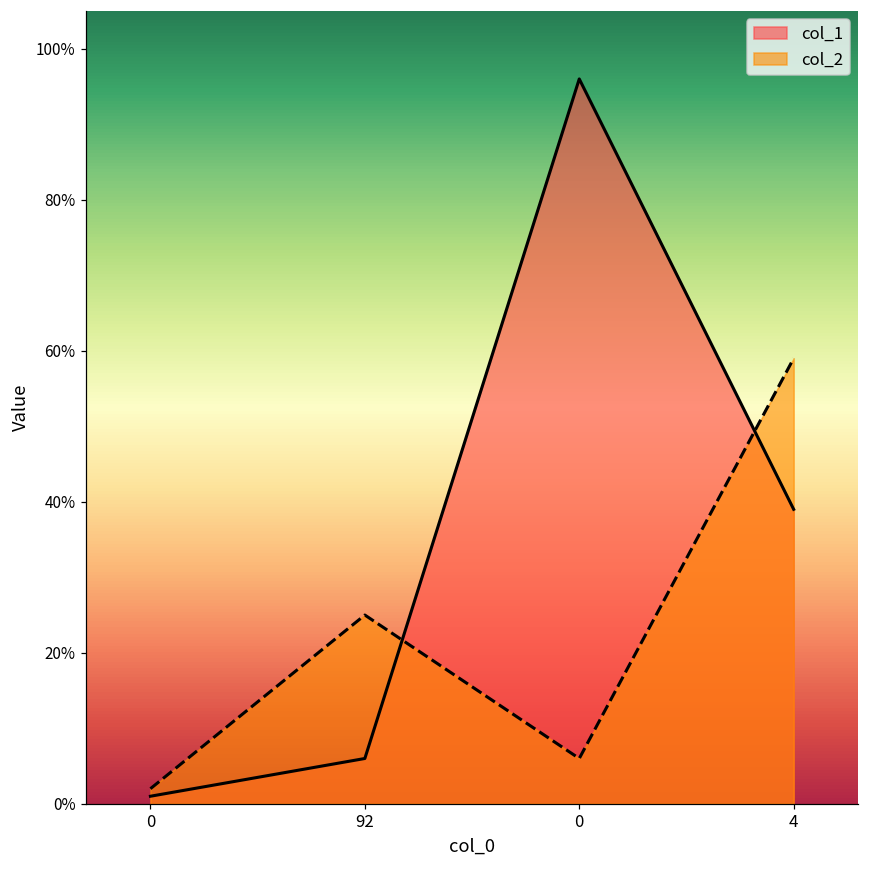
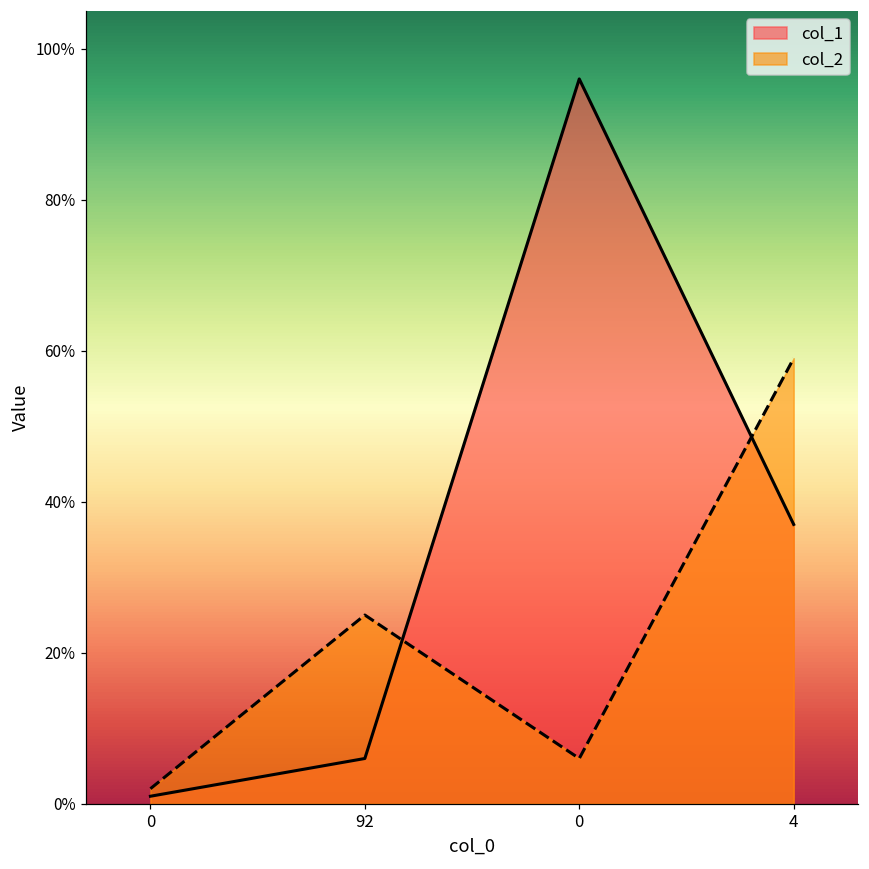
col_1, 4: 39% -> 37%
